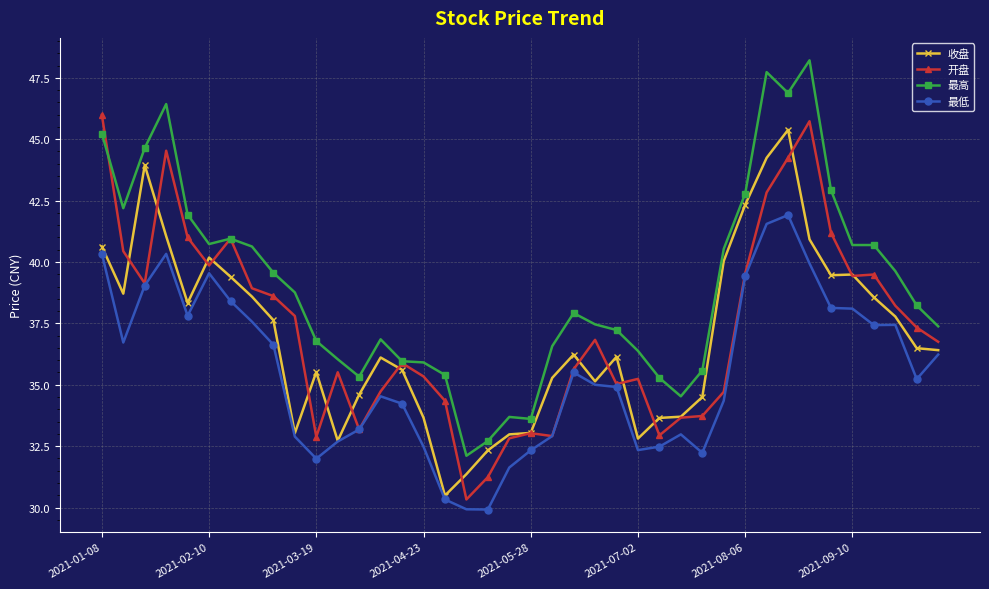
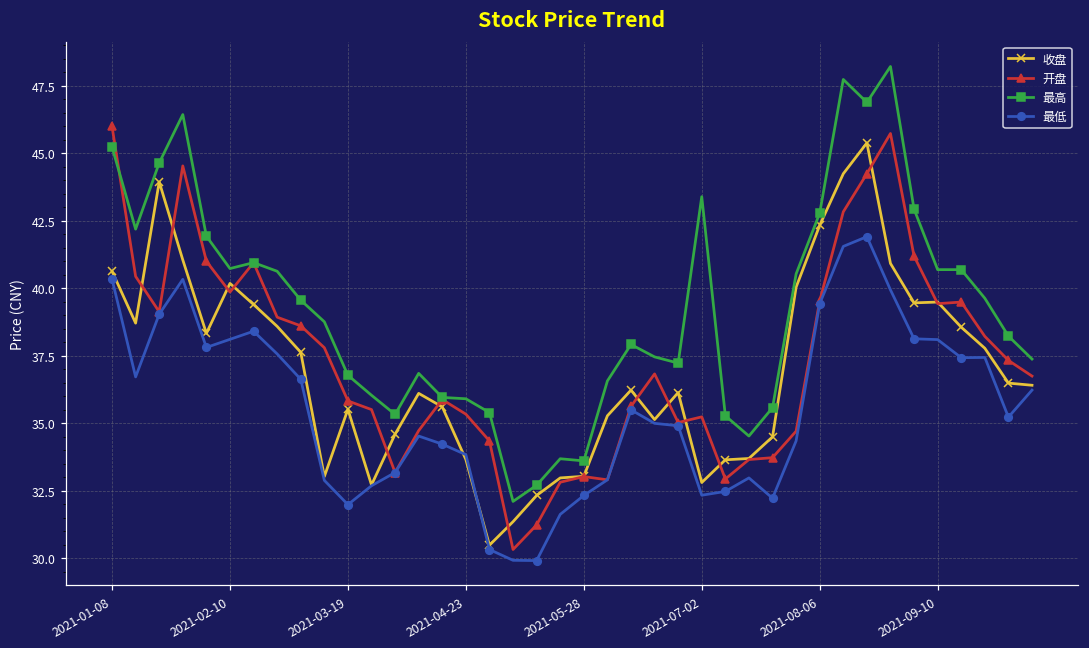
最低, 2021-02-10: 39.5 -> 38.1
开盘, 2021-03-19: 32.9 -> 35.8
最低, 2021-04-23: 32.5 -> 33.8
最高, 2021-07-02: 36.4 -> 43.4
